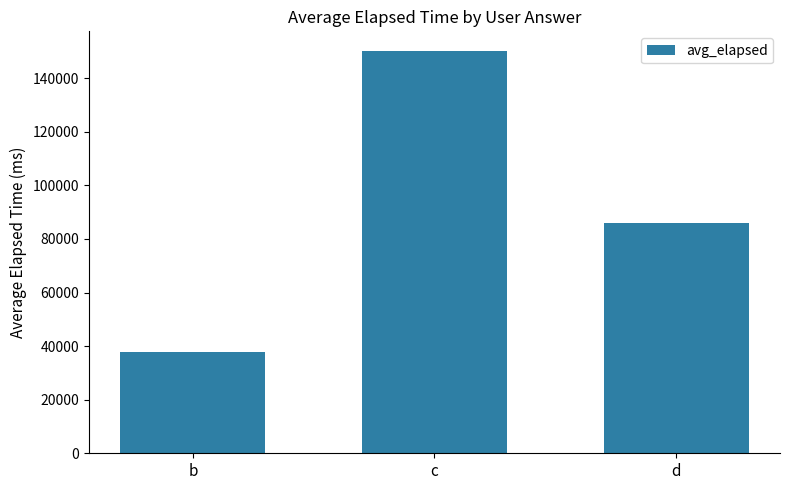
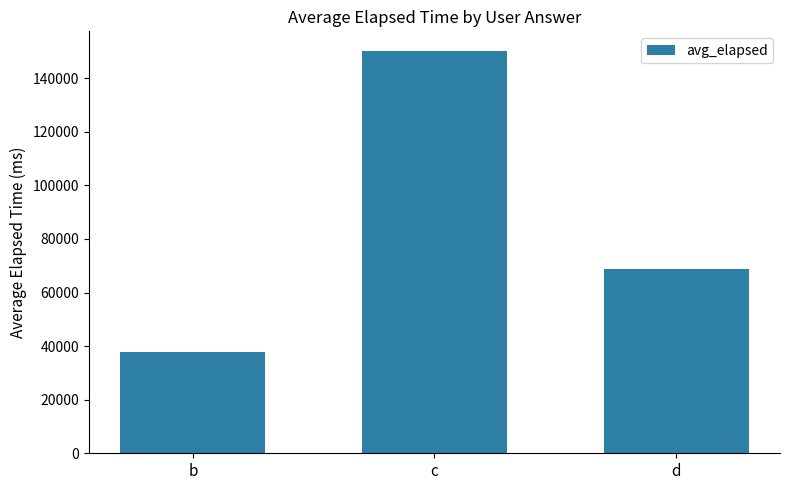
d: 86000 -> 69000
